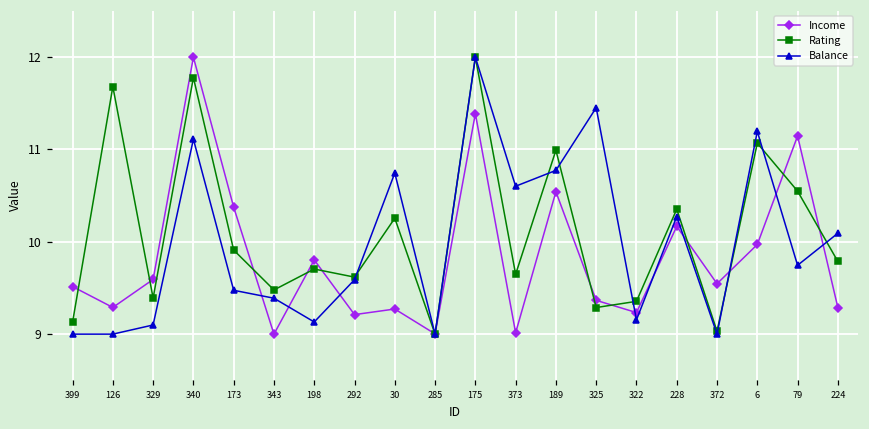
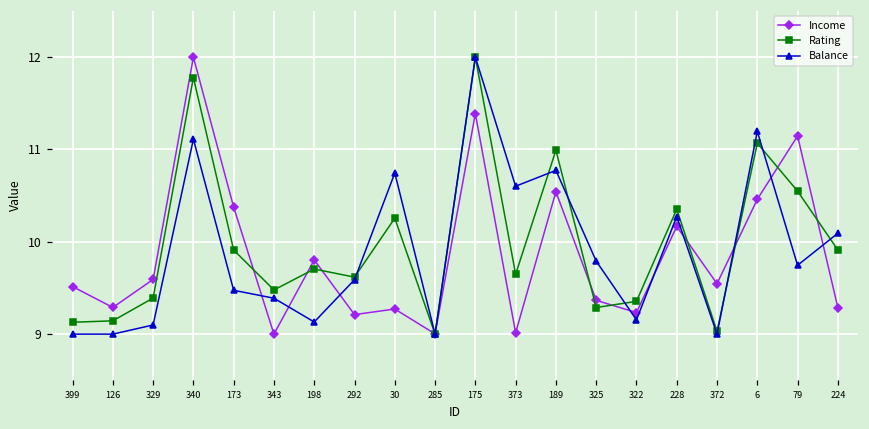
Rating, 126: 11.7 -> 9.1
Balance, 325: 11.5 -> 9.8
Income, 6: 10.0 -> 10.5
Rating, 224: 9.8 -> 9.9
